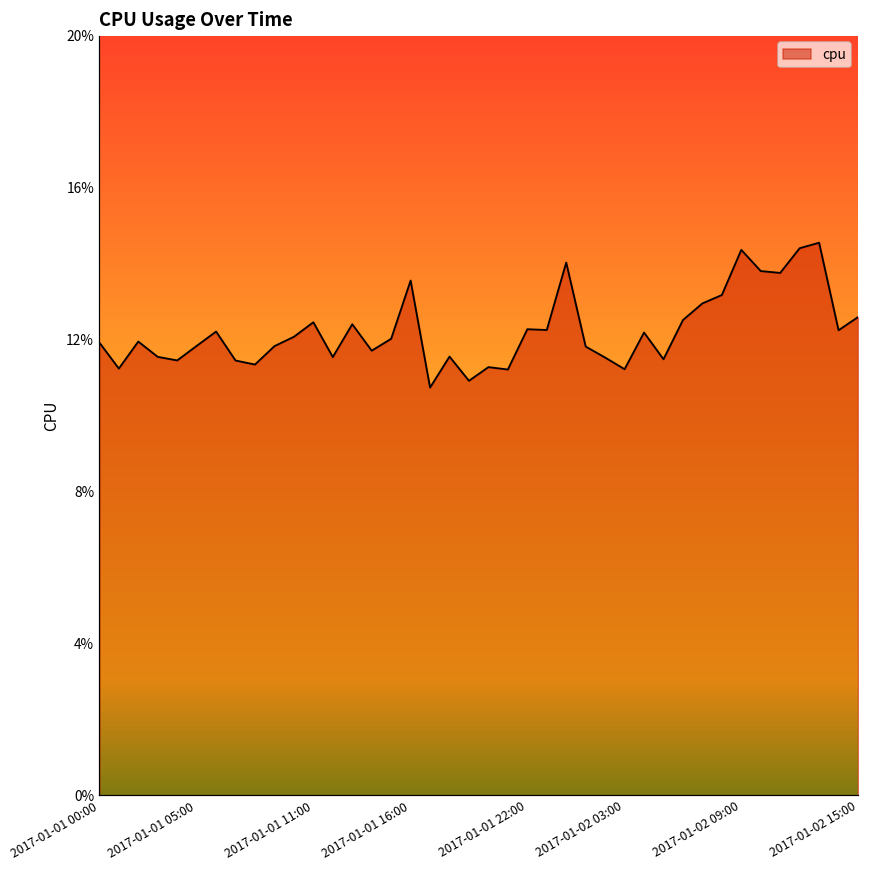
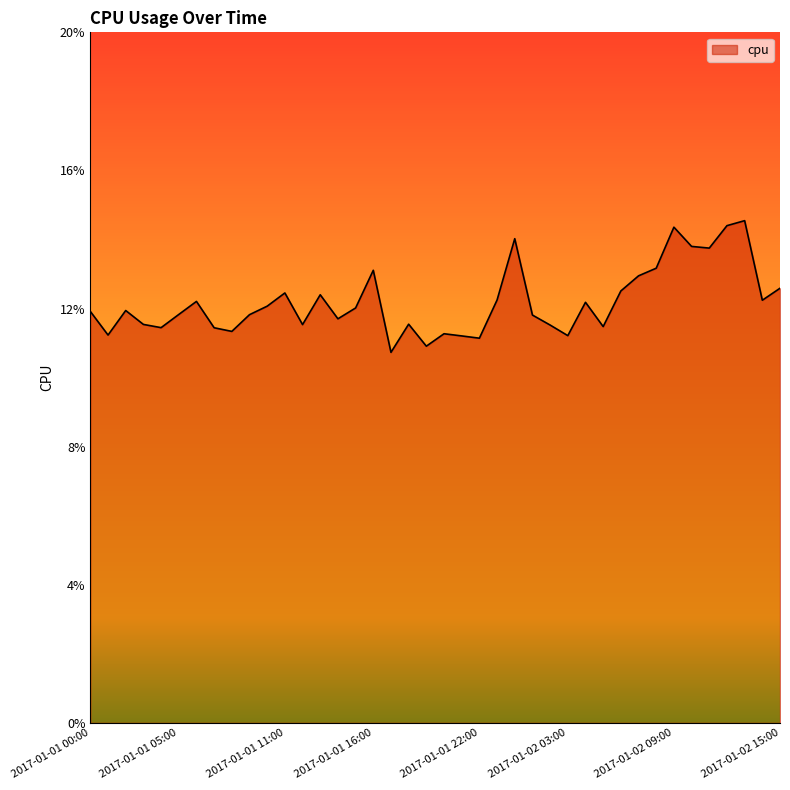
2017-01-01 16:00: 13.5% -> 13.1%
2017-01-01 22:00: 12.3% -> 11.1%
